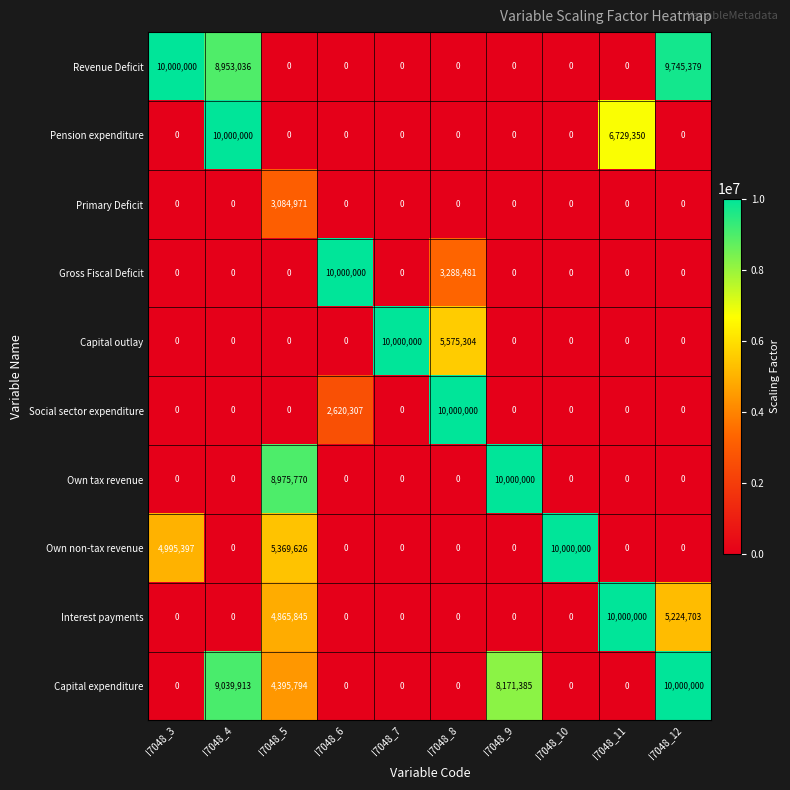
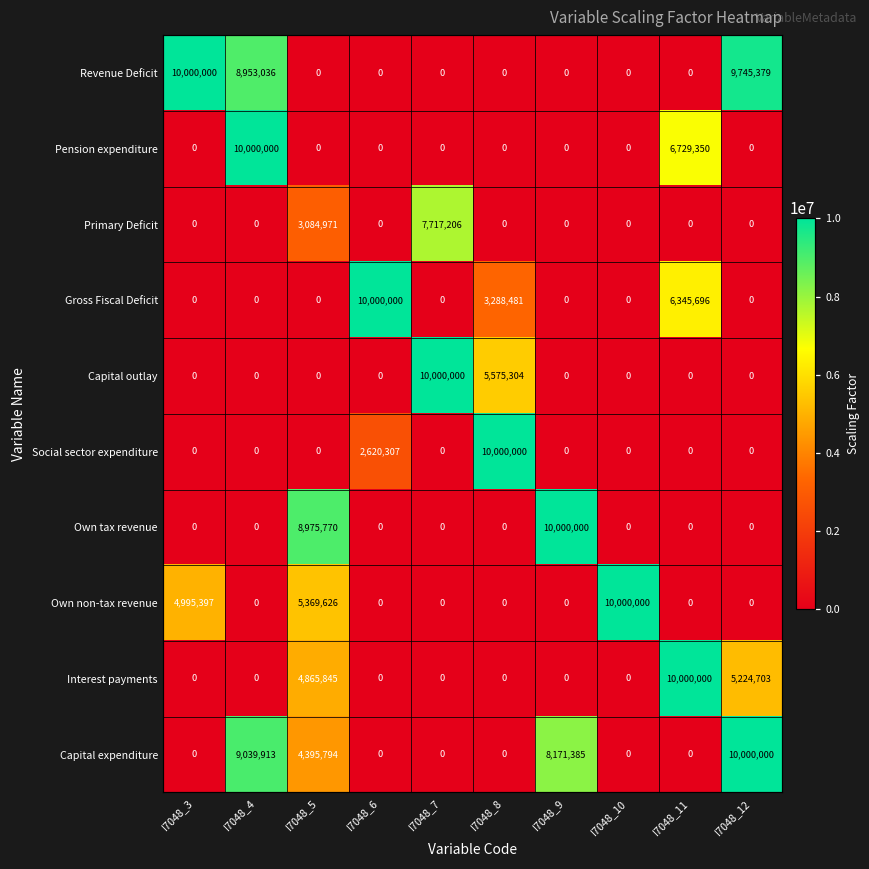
Primary Deficit, I7048_7: 0 -> 7,717,206
Gross Fiscal Deficit, I7048_11: 0 -> 6,345,696
